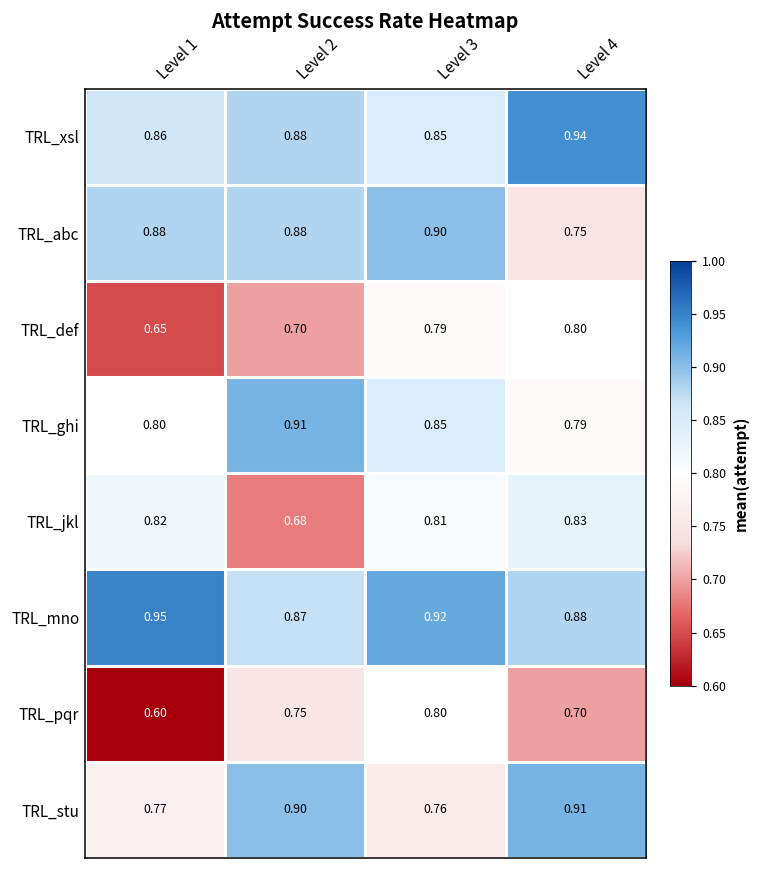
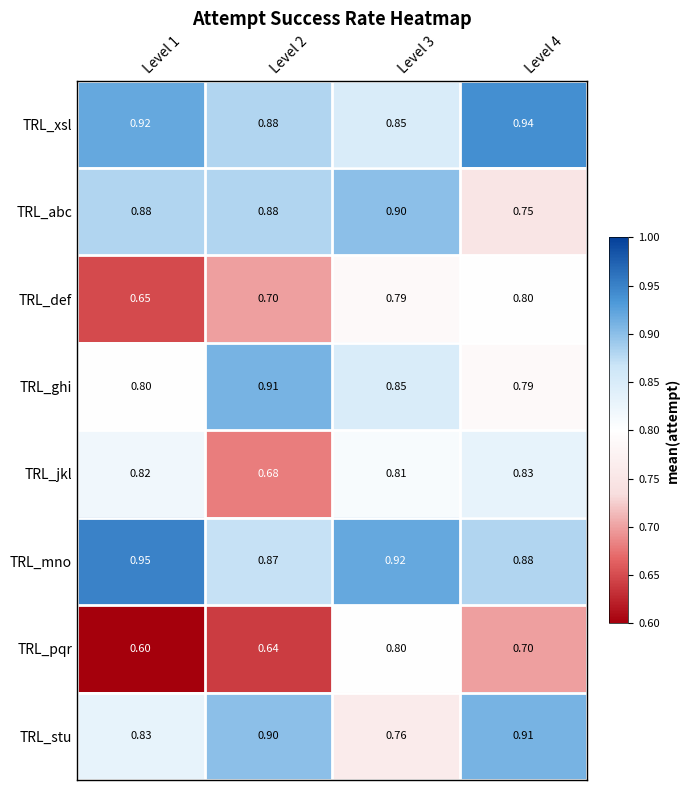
TRL_xsl, Level 1: 0.86 -> 0.92
TRL_pqr, Level 2: 0.75 -> 0.64
TRL_stu, Level 1: 0.77 -> 0.83
